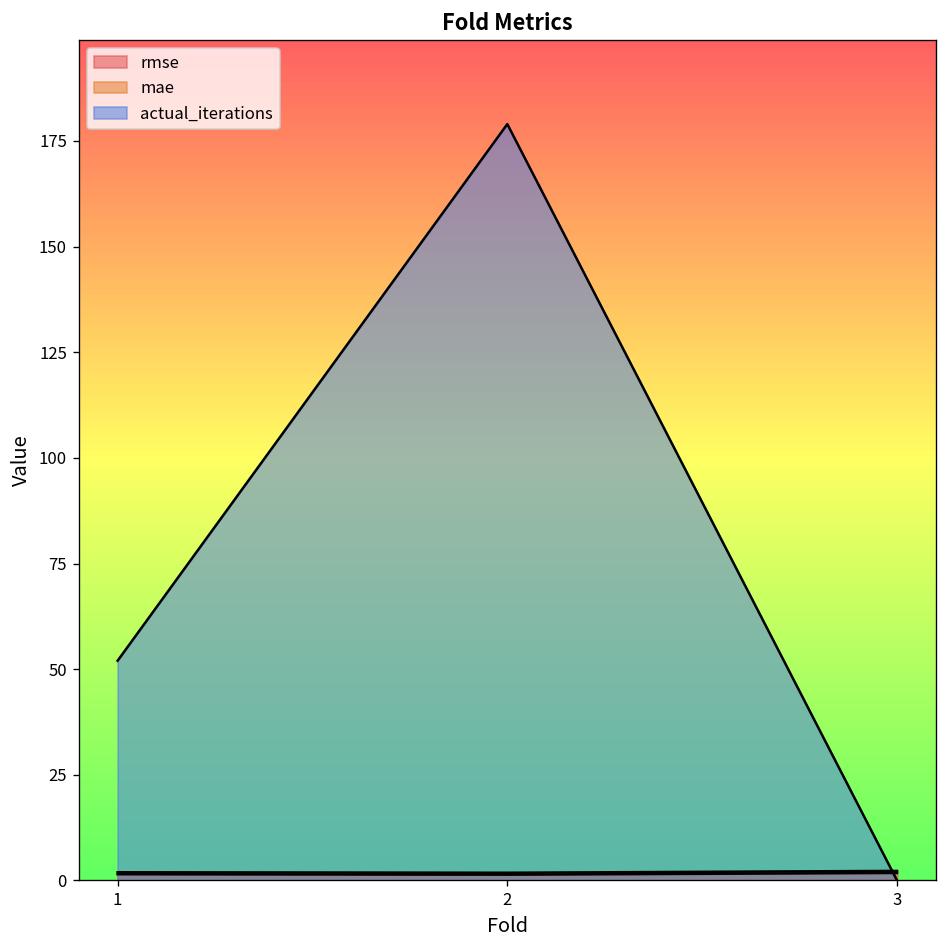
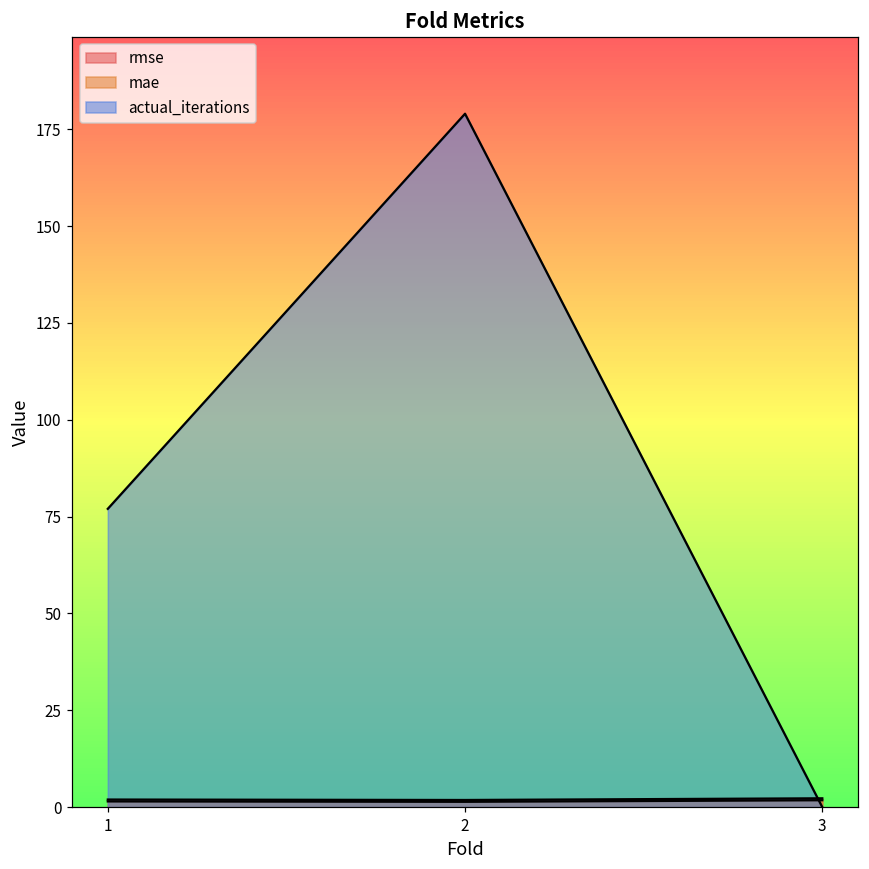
actual_iterations, 1: 52 -> 77
